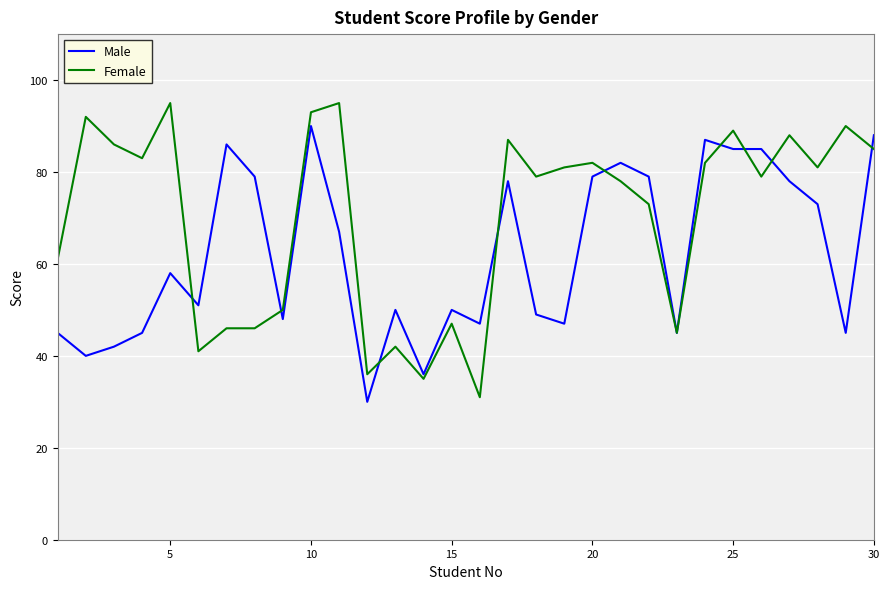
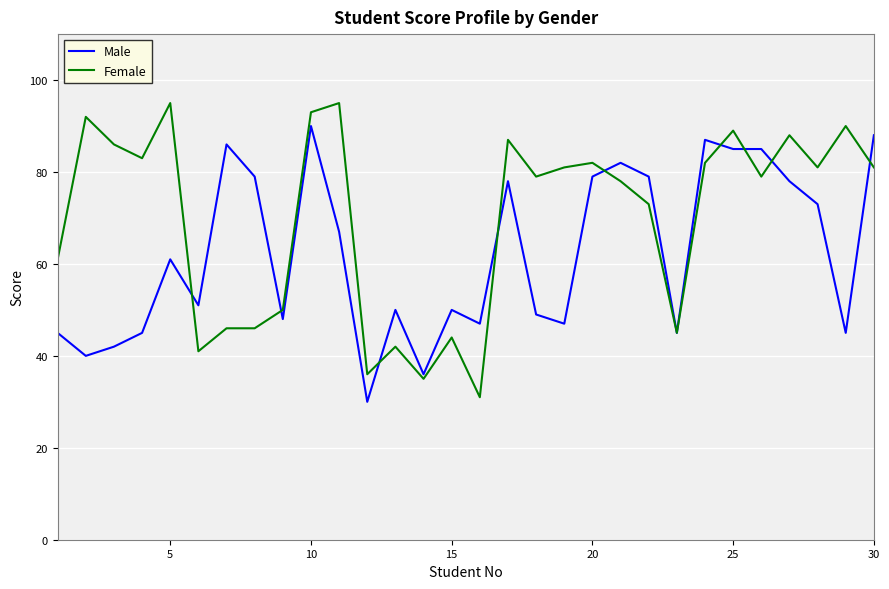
Male, 5: 58 -> 61
Female, 15: 47 -> 44
Female, 30: 85 -> 81
